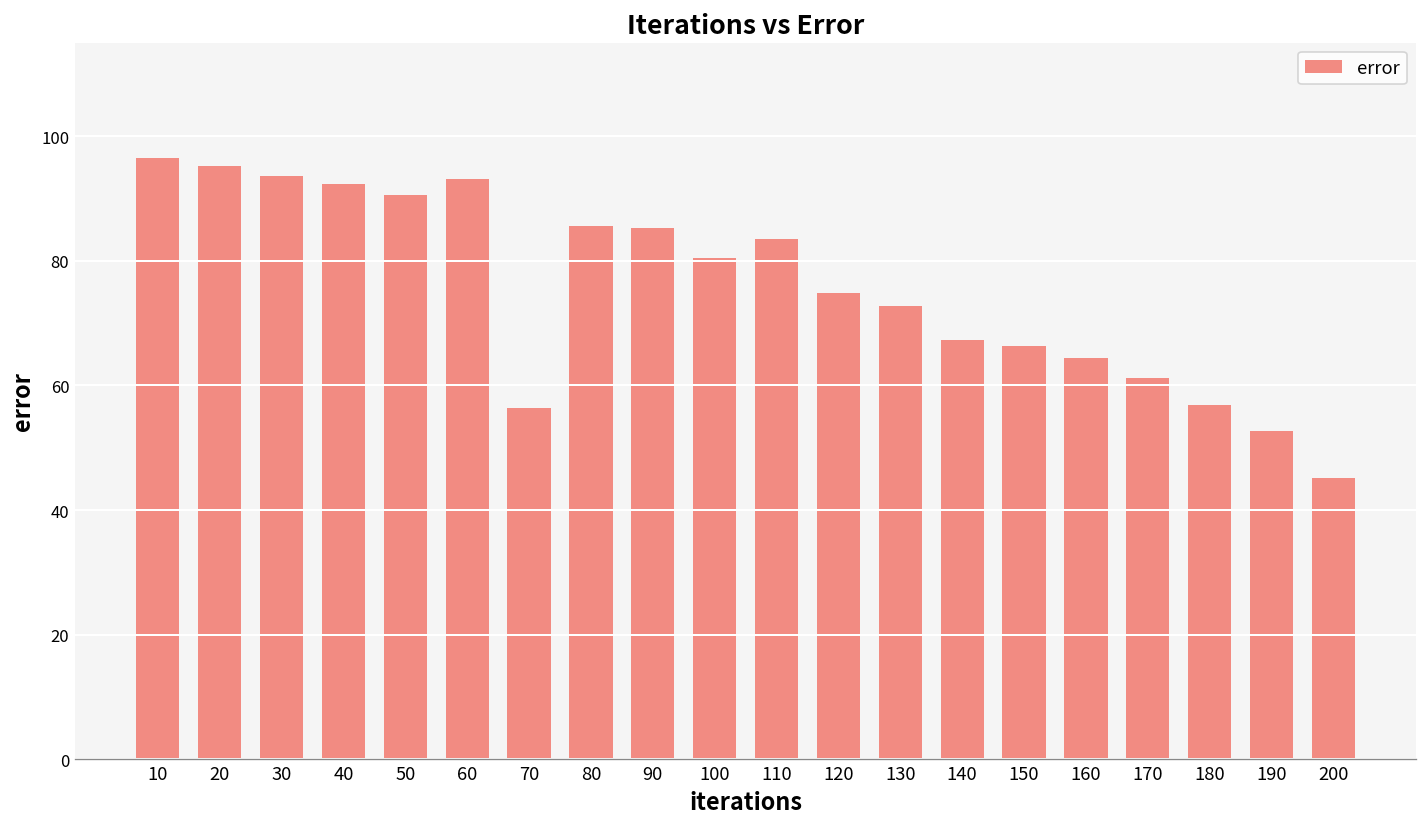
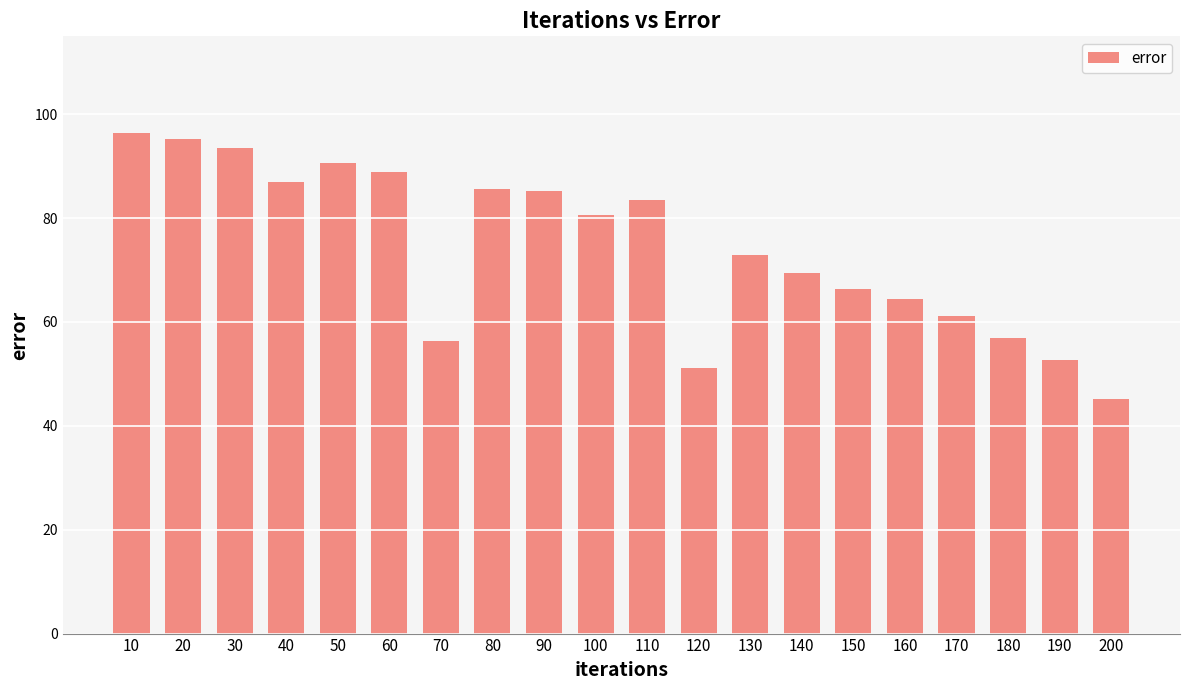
40: 92 -> 87
60: 93 -> 89
120: 75 -> 51
140: 67 -> 69
